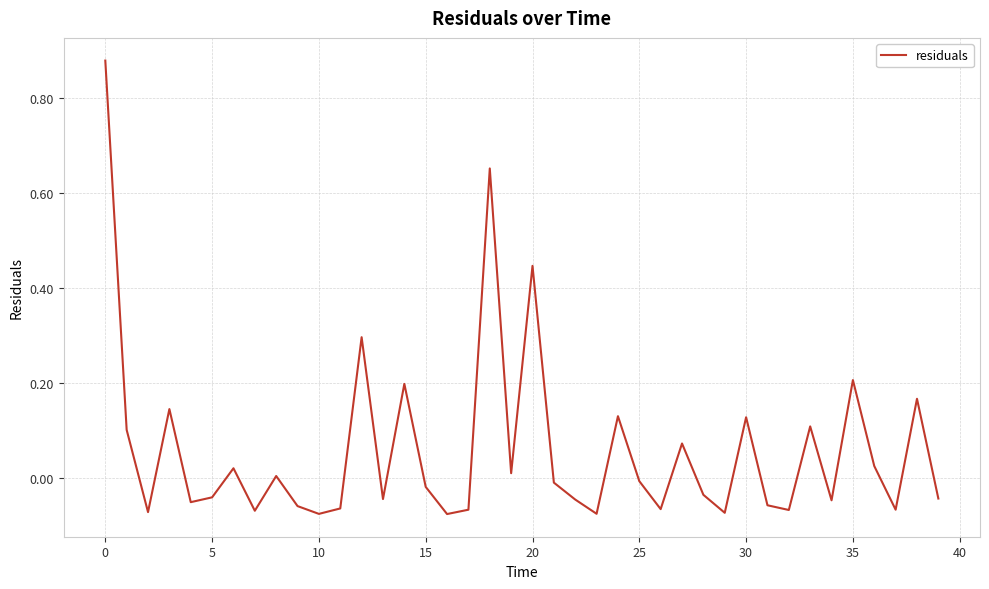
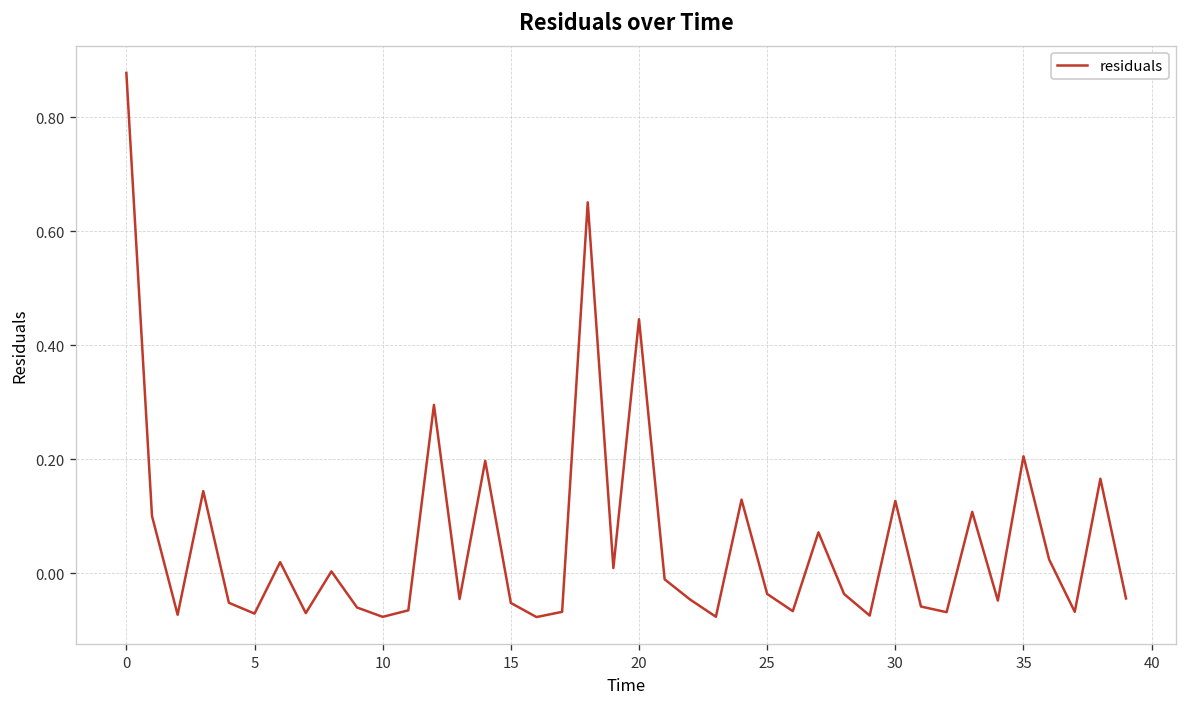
5: -0.04 -> -0.07
15: -0.02 -> -0.05
25: -0.01 -> -0.04
